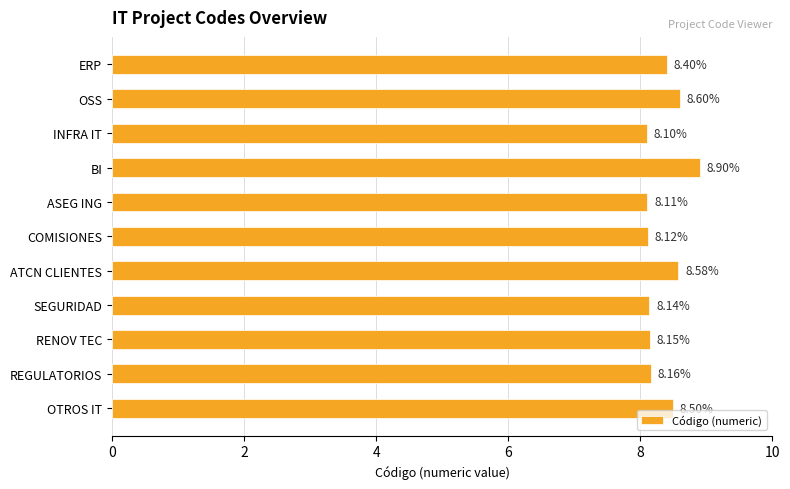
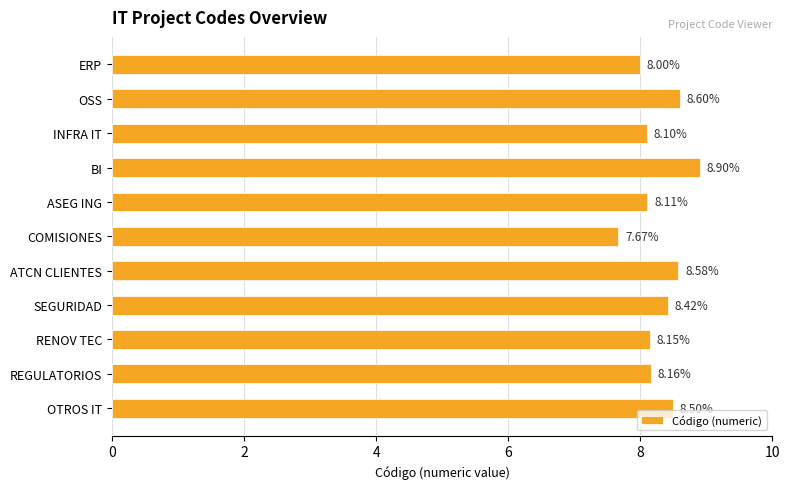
ERP: 8.40% -> 8.00%
COMISIONES: 8.12% -> 7.67%
SEGURIDAD: 8.14% -> 8.42%
